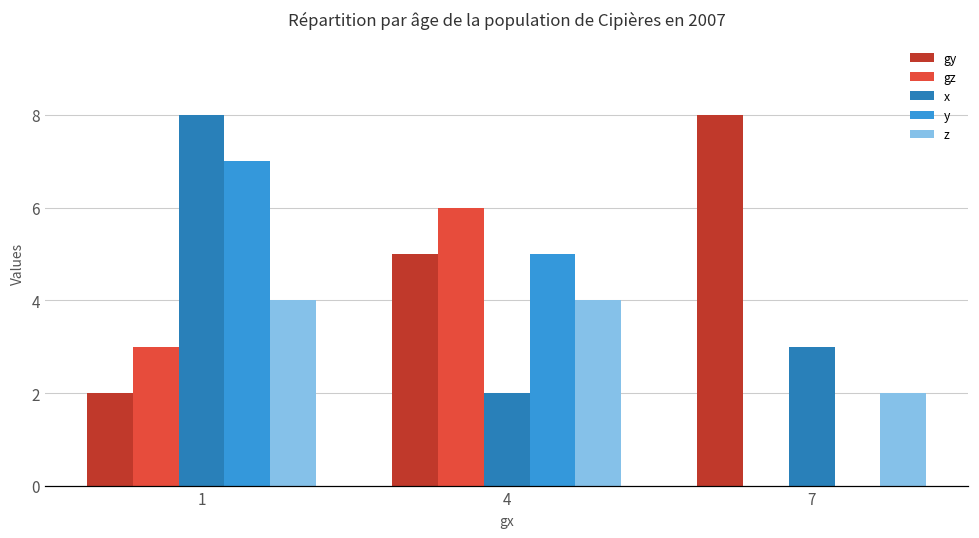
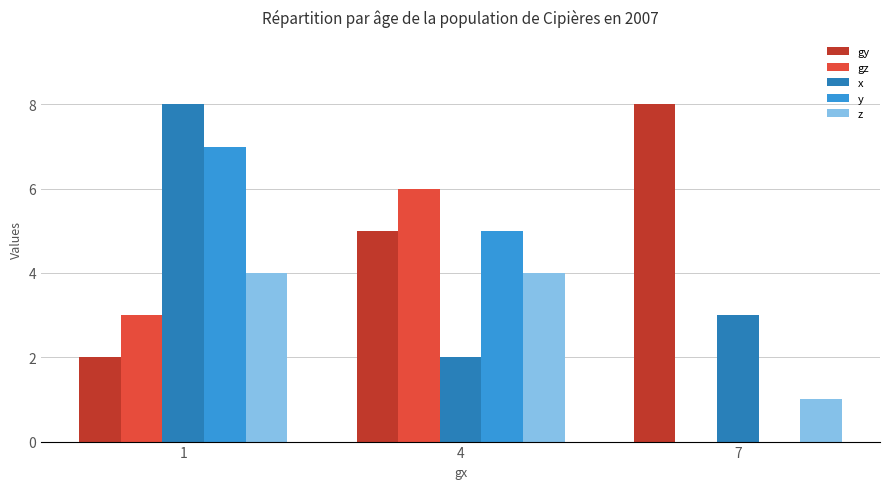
z, 7: 2 -> 1
